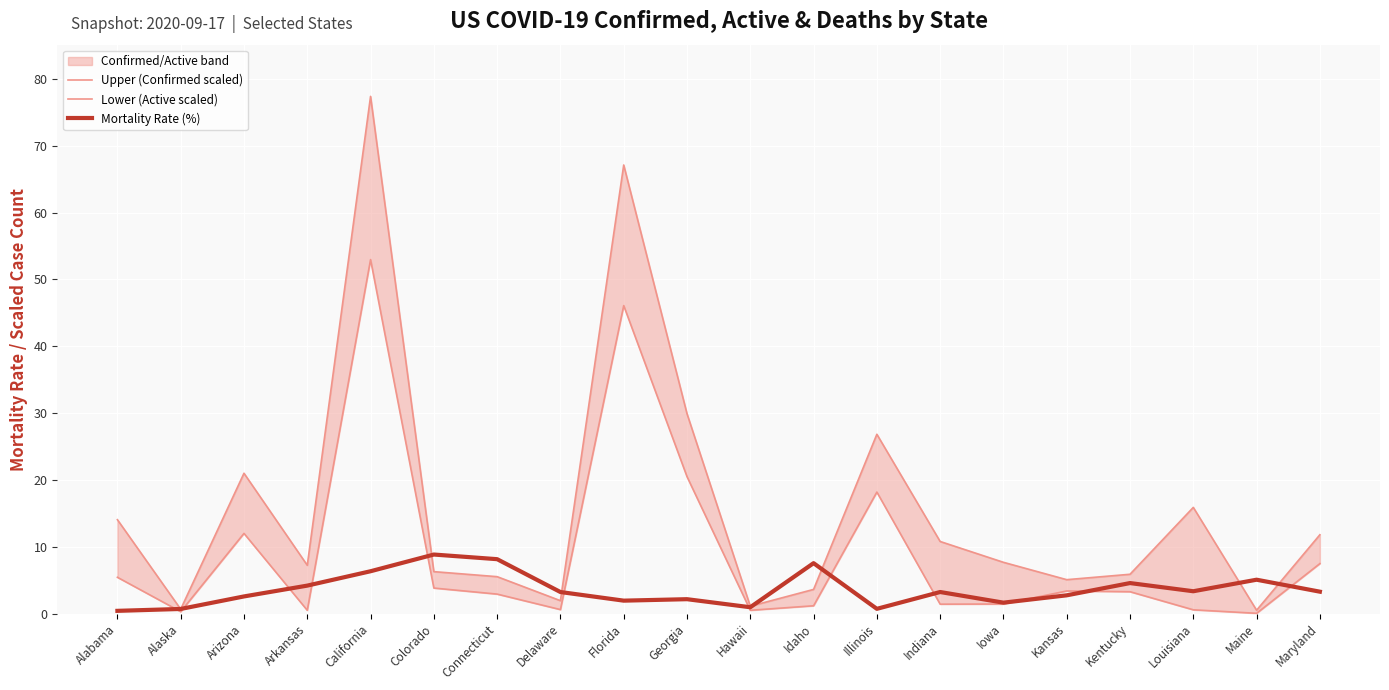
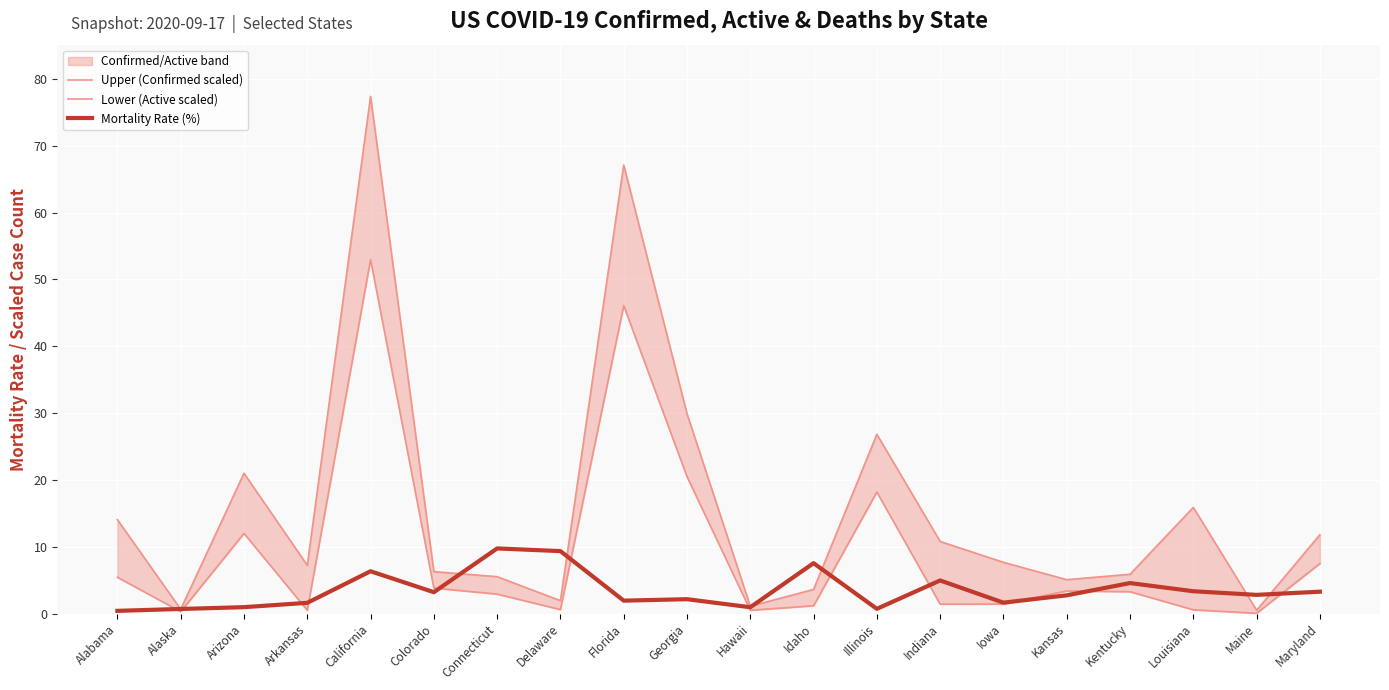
Mortality Rate (%), Arizona: 3 -> 1
Mortality Rate (%), Arkansas: 4 -> 2
Mortality Rate (%), Colorado: 9 -> 3
Mortality Rate (%), Connecticut: 8 -> 10
Mortality Rate (%), Delaware: 3 -> 9
Mortality Rate (%), Indiana: 3 -> 5
Mortality Rate (%), Maine: 5 -> 3
